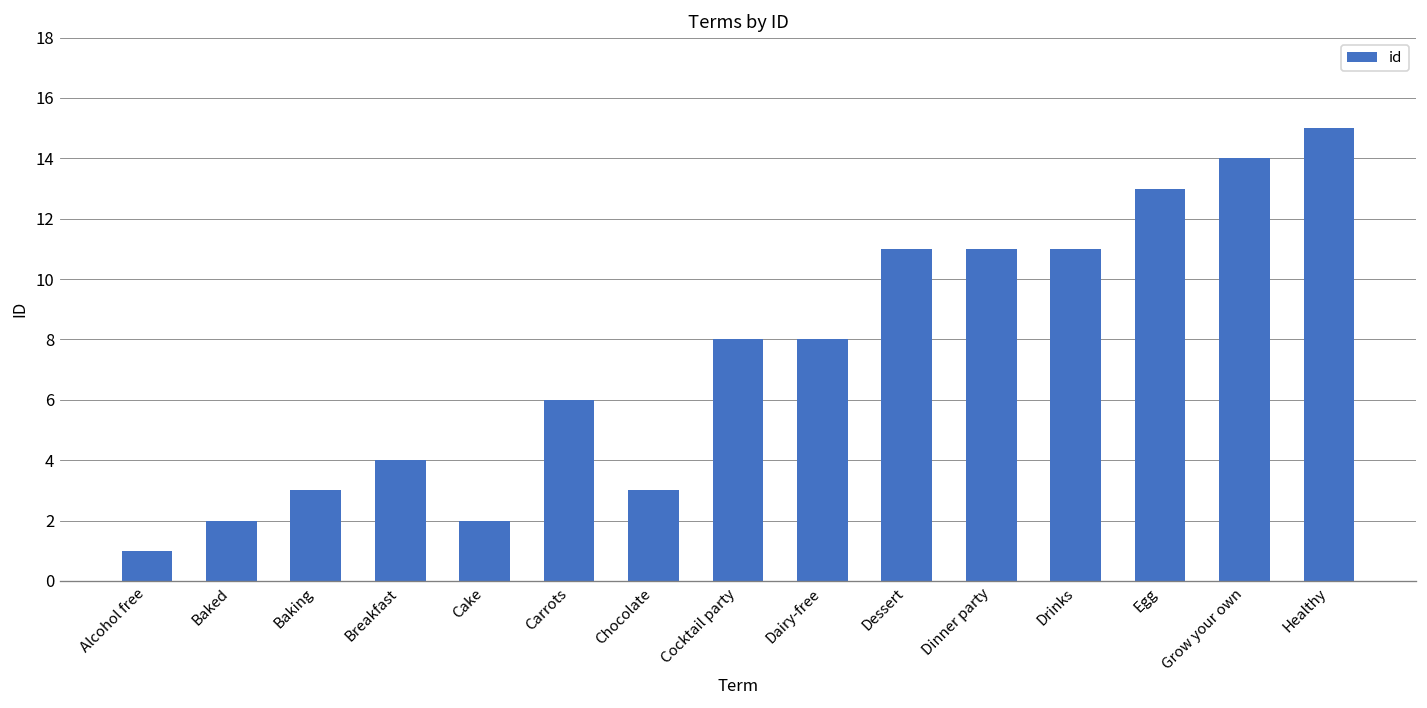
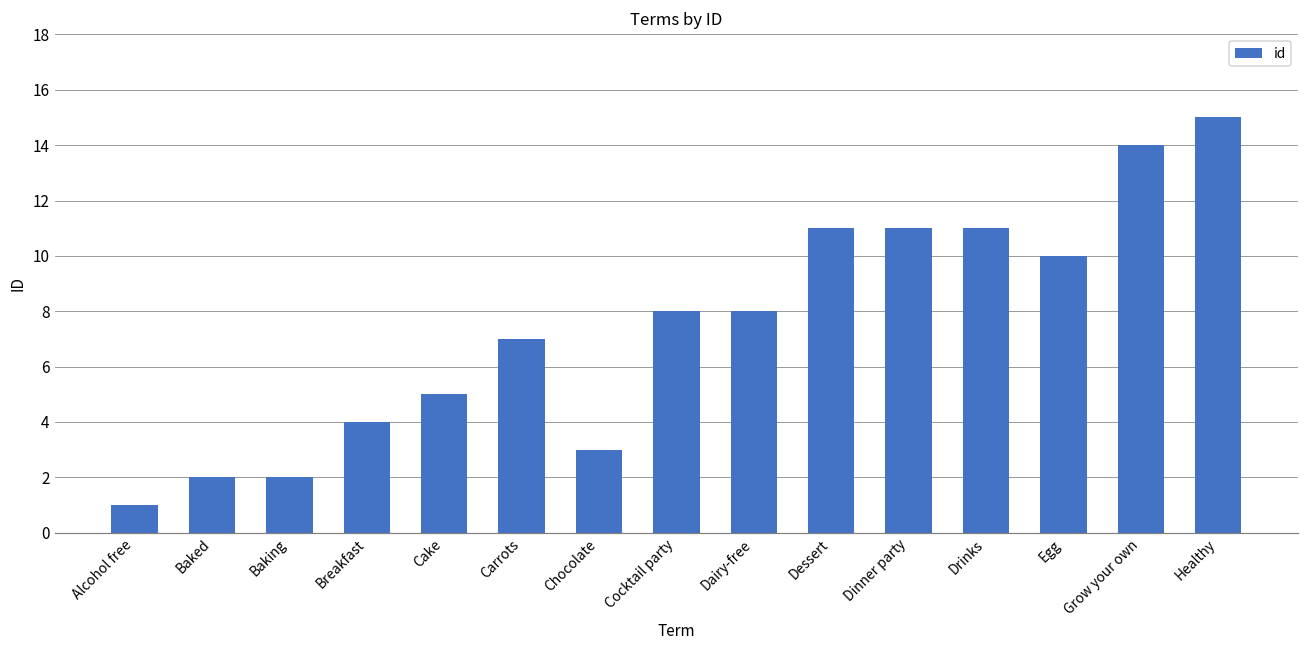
Baking: 3 -> 2
Cake: 2 -> 5
Carrots: 6 -> 7
Egg: 13 -> 10
